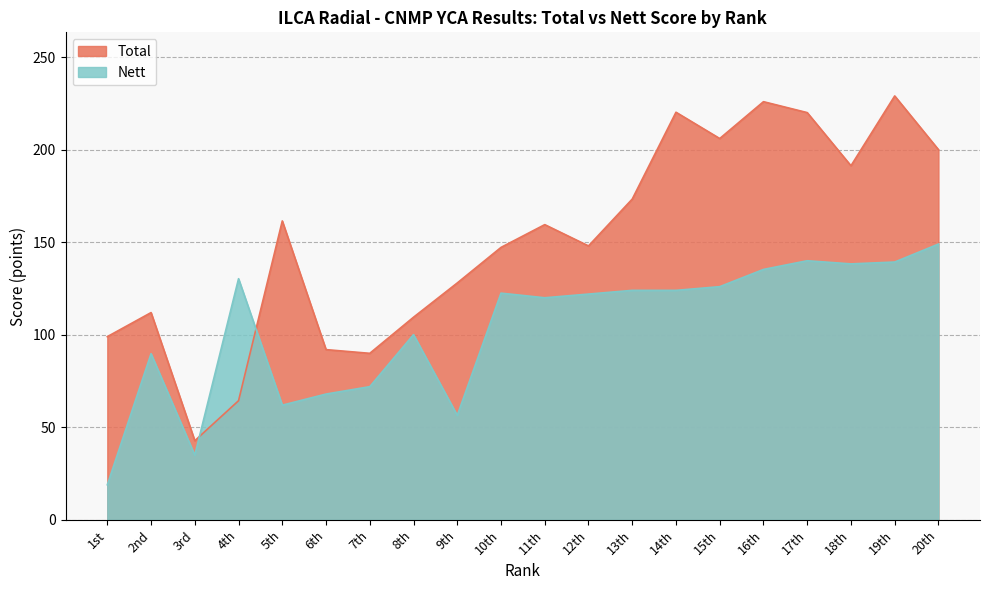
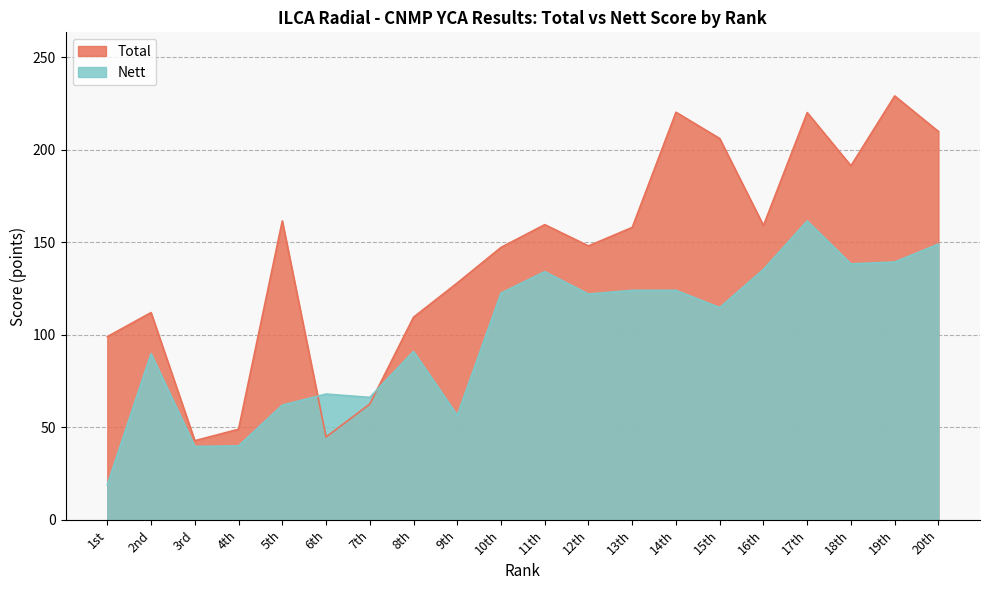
Nett, 3rd: 35 -> 40
Total, 4th: 64 -> 49
Nett, 4th: 130 -> 40
Total, 6th: 92 -> 45
Total, 7th: 90 -> 63
Nett, 7th: 72 -> 66
Nett, 8th: 100 -> 91
Nett, 11th: 120 -> 134
Total, 13th: 173 -> 158
Nett, 15th: 126 -> 115
Total, 16th: 226 -> 159
Nett, 17th: 140 -> 162
Total, 20th: 200 -> 210
